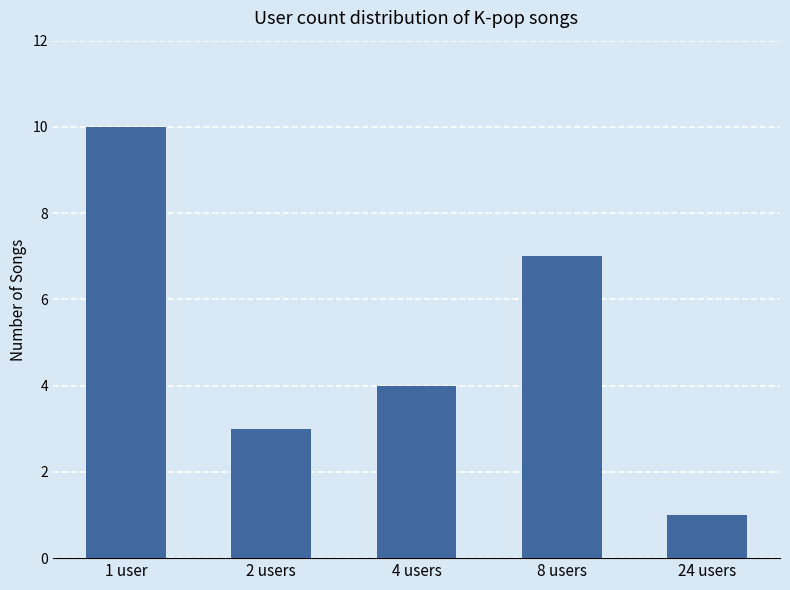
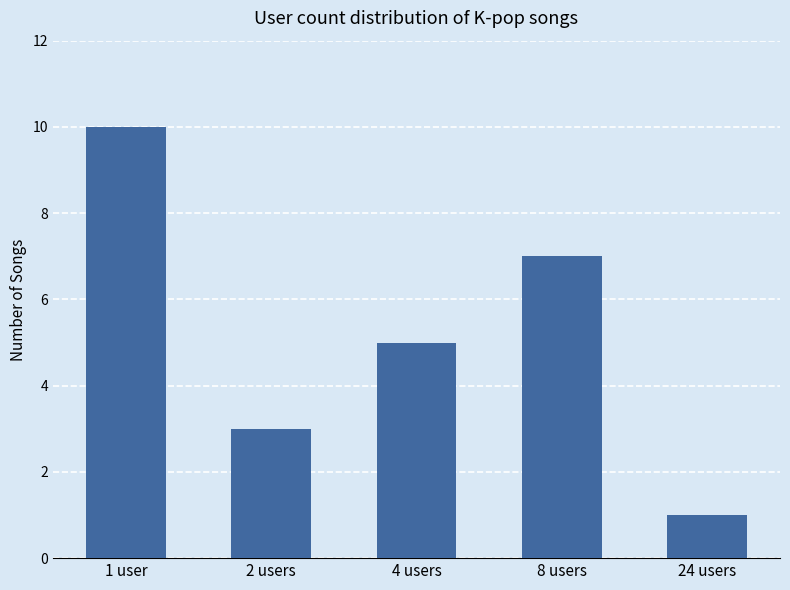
4 users: 4 -> 5
